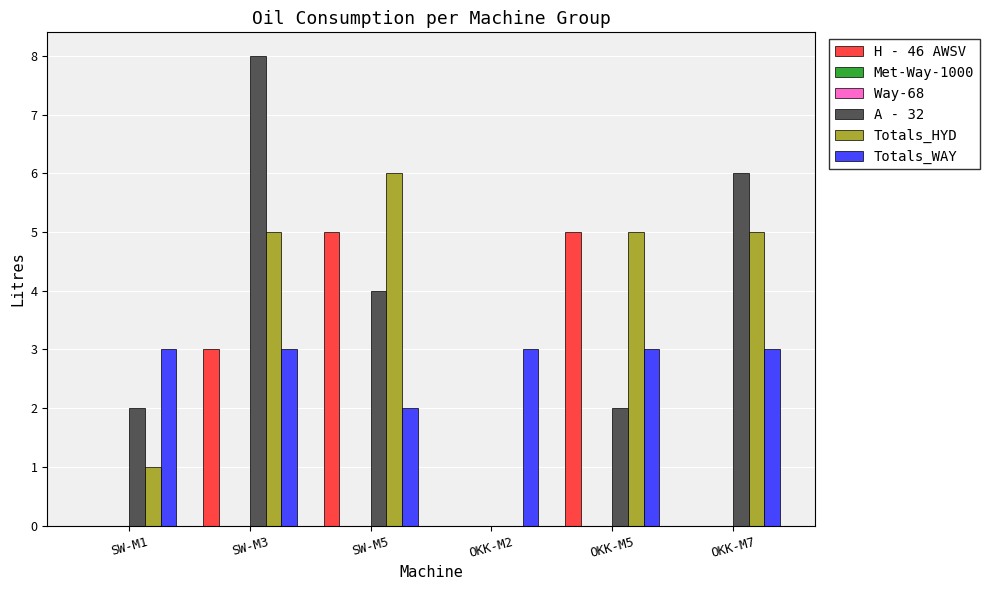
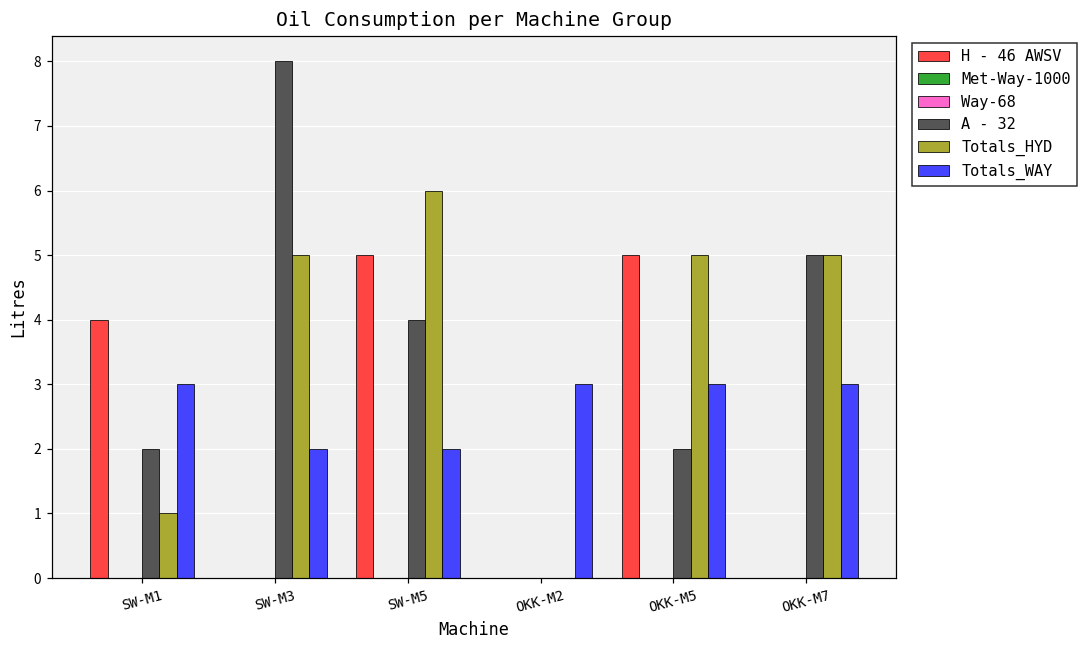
H - 46 AWSV, SW-M1: 0 -> 4
H - 46 AWSV, SW-M3: 3 -> 0
Totals_WAY, SW-M3: 3 -> 2
A - 32, OKK-M7: 6 -> 5
